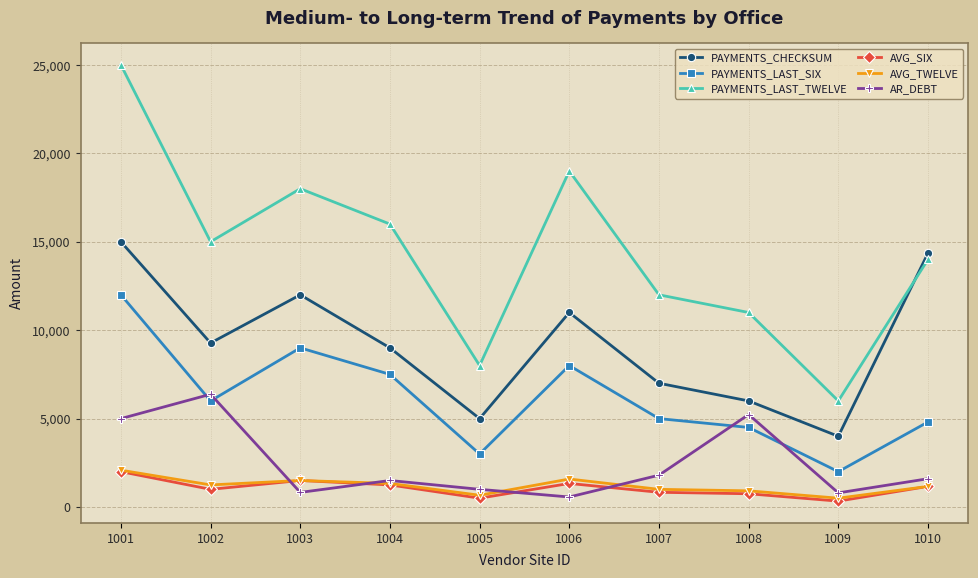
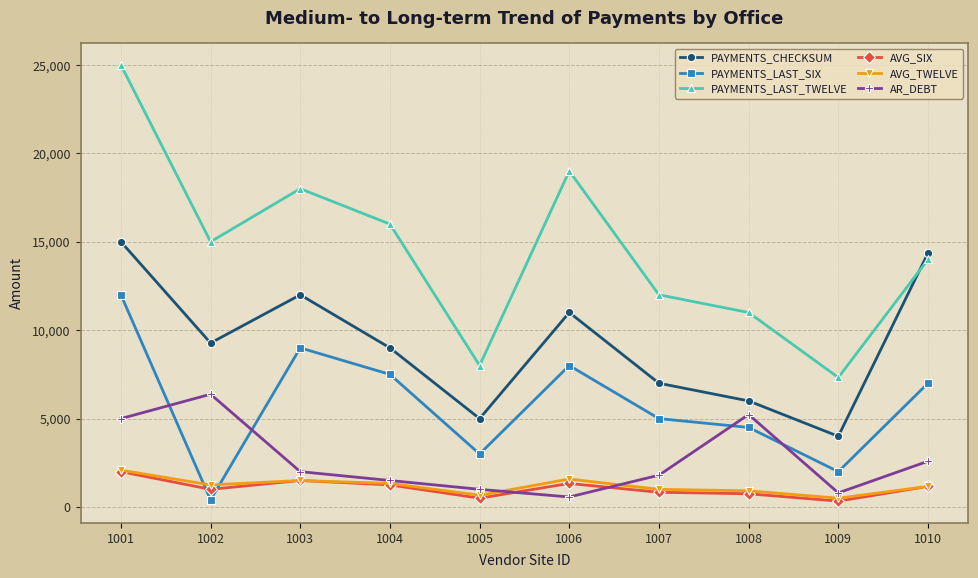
PAYMENTS_LAST_SIX, 1002: 6,000 -> 400
AR_DEBT, 1003: 800 -> 2,000
PAYMENTS_LAST_TWELVE, 1009: 6,000 -> 7,300
PAYMENTS_LAST_SIX, 1010: 4,800 -> 7,000
AR_DEBT, 1010: 1,600 -> 2,600
